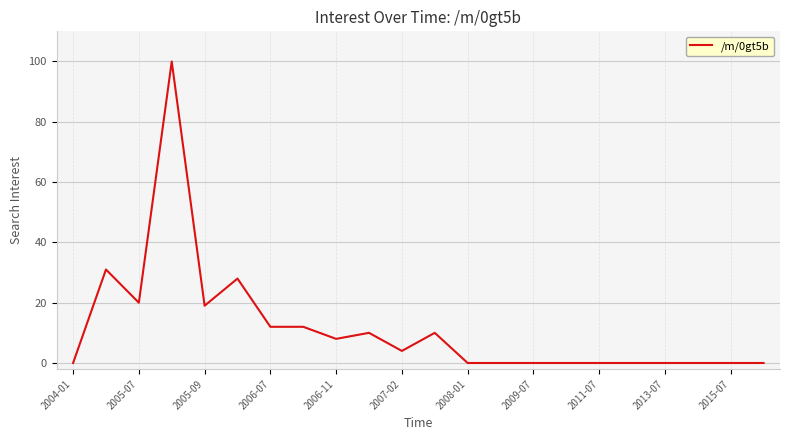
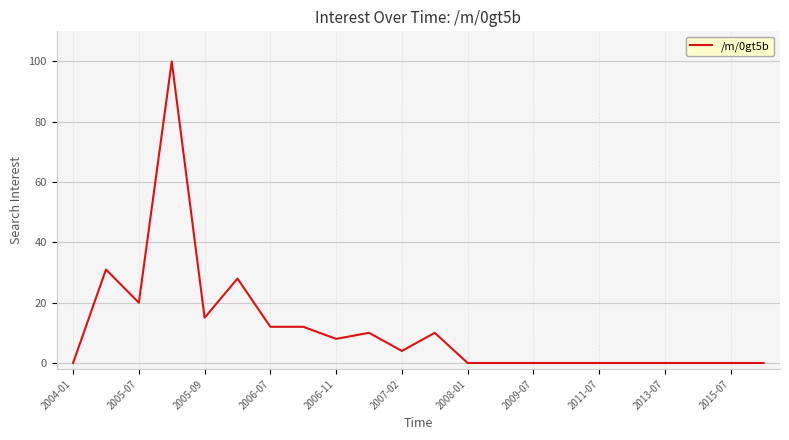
2005-09: 19 -> 15
